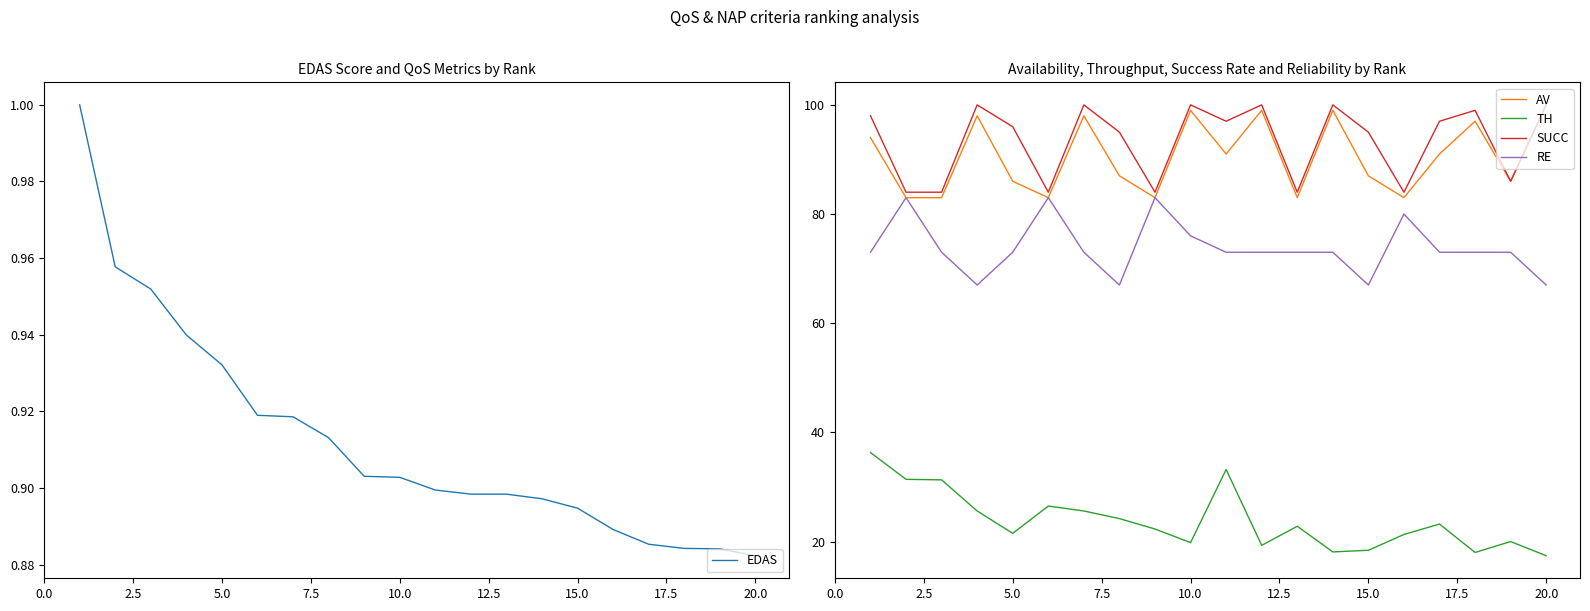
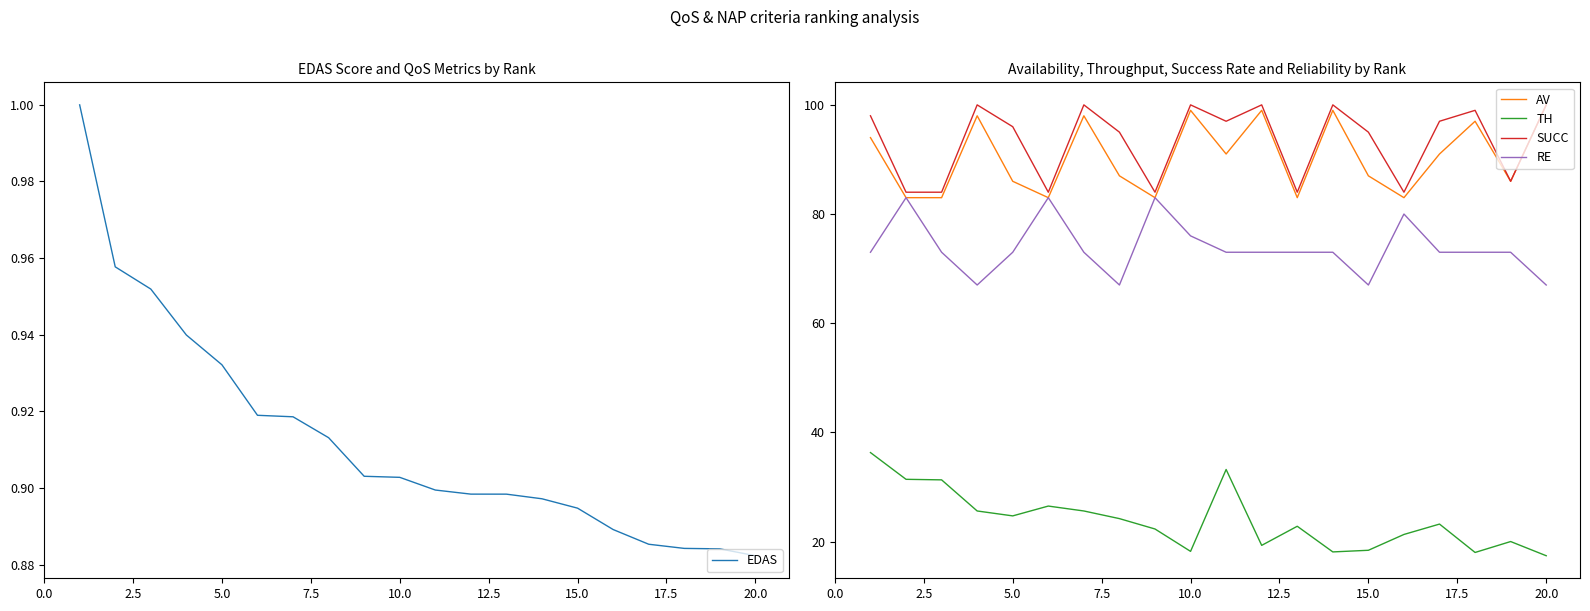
Availability, Throughput, Success Rate and Reliability by Rank, TH, 5.0: 22 -> 25
Availability, Throughput, Success Rate and Reliability by Rank, TH, 10.0: 20 -> 18
